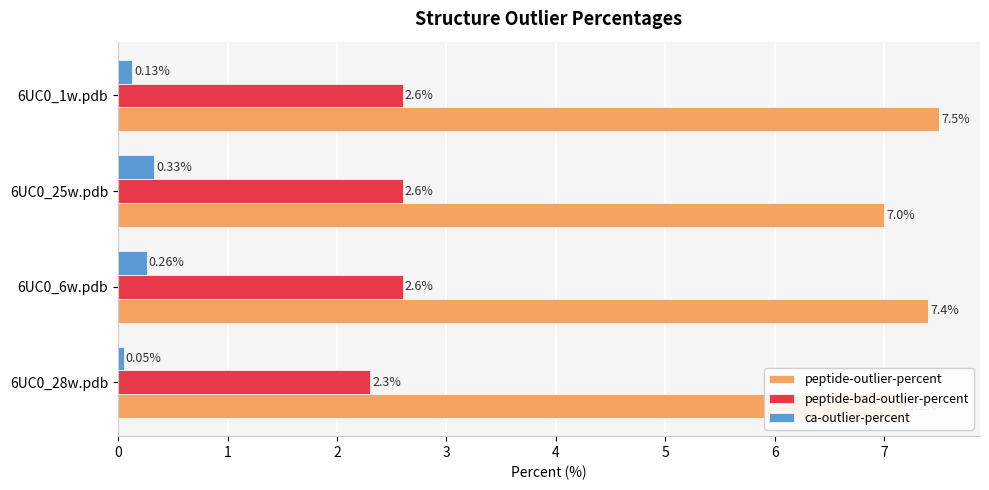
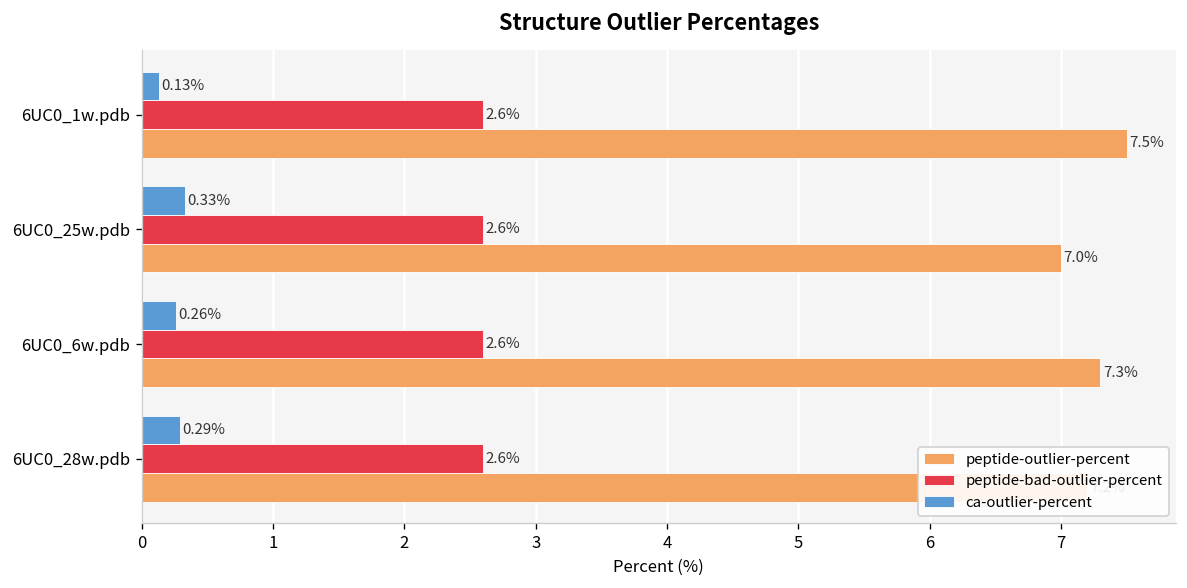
peptide-outlier-percent, 6UC0_6w.pdb: 7.4% -> 7.3%
ca-outlier-percent, 6UC0_28w.pdb: 0.05% -> 0.29%
peptide-bad-outlier-percent, 6UC0_28w.pdb: 2.3% -> 2.6%
